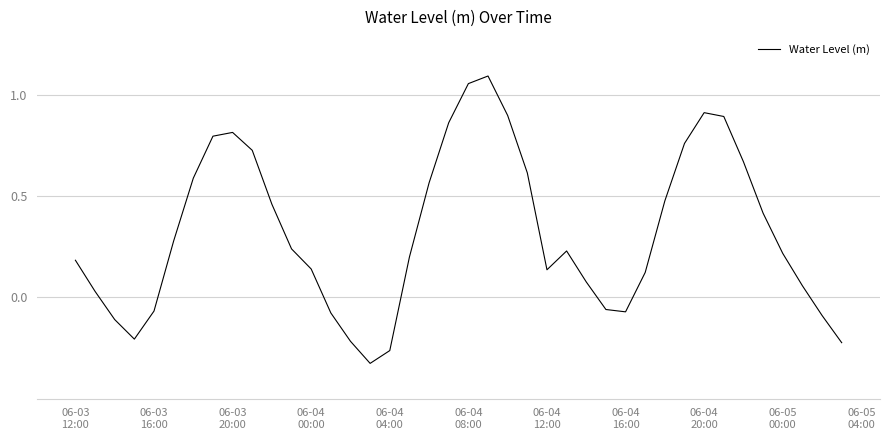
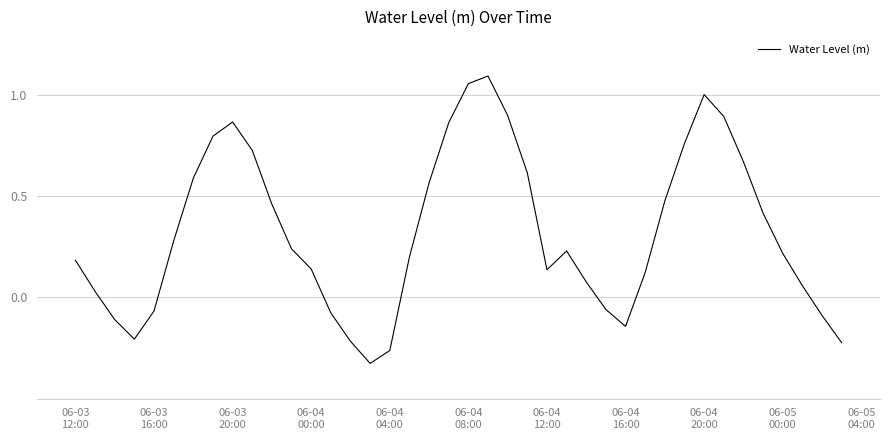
06-03 20:00: 0.81 -> 0.87
06-04 16:00: -0.07 -> -0.14
06-04 20:00: 0.91 -> 1.00
